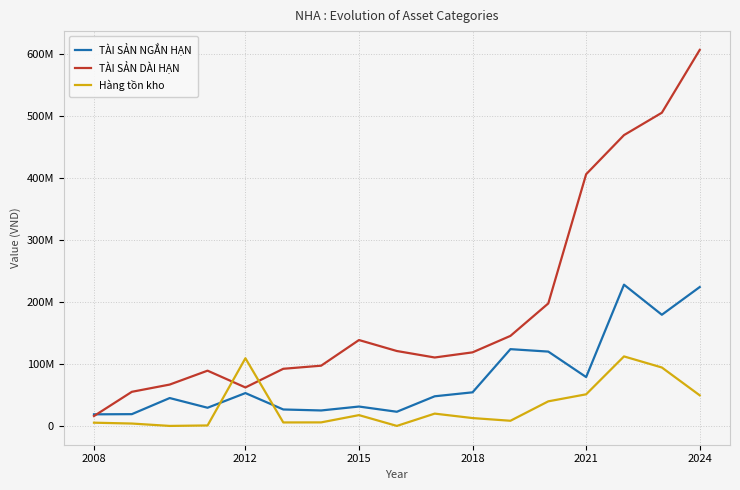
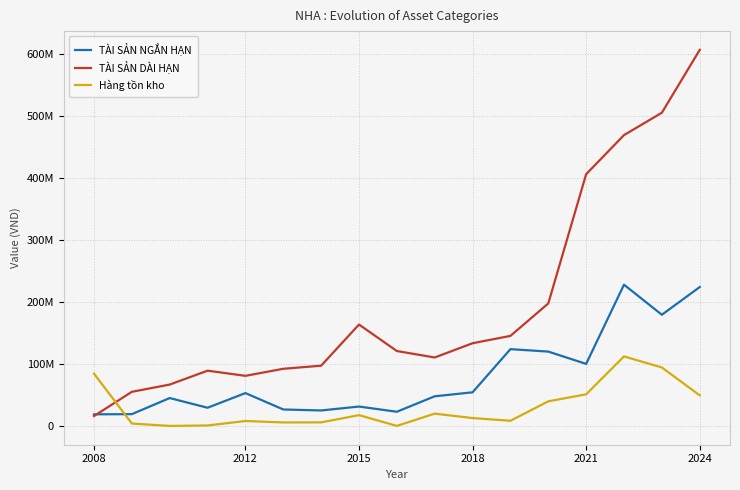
Hàng tồn kho, 2008: 10000000 -> 80000000
TÀI SẢN DÀI HẠN, 2012: 60000000 -> 80000000
Hàng tồn kho, 2012: 110000000 -> 10000000
TÀI SẢN DÀI HẠN, 2015: 140000000 -> 160000000
TÀI SẢN DÀI HẠN, 2018: 120000000 -> 130000000
TÀI SẢN NGẮN HẠN, 2021: 80000000 -> 100000000
